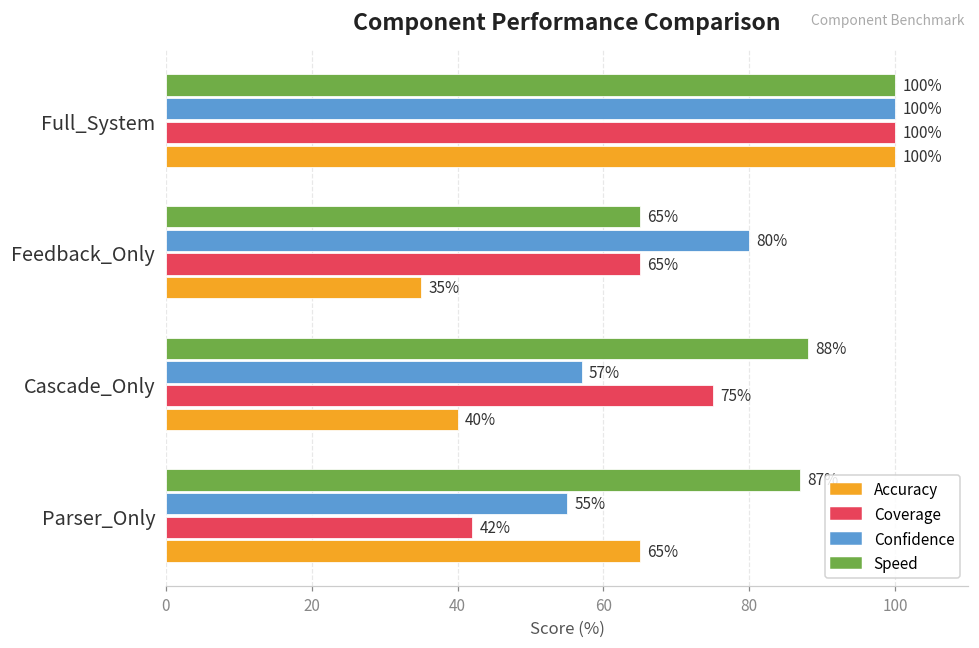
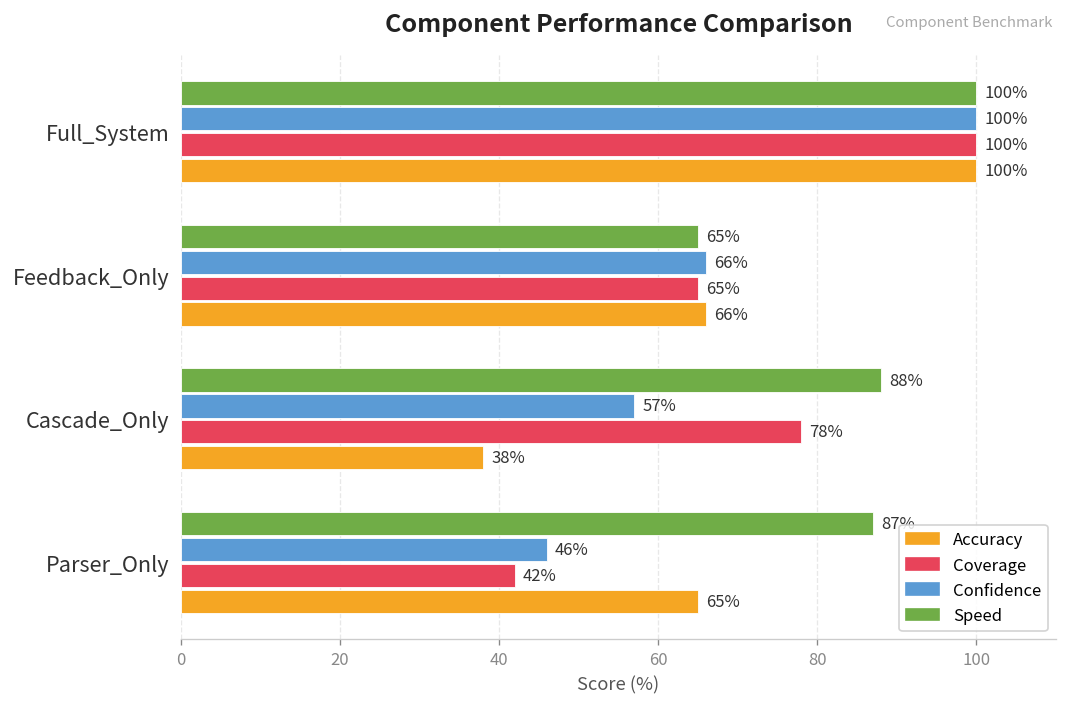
Confidence, Feedback_Only: 80% -> 66%
Accuracy, Feedback_Only: 35% -> 66%
Coverage, Cascade_Only: 75% -> 78%
Accuracy, Cascade_Only: 40% -> 38%
Confidence, Parser_Only: 55% -> 46%
